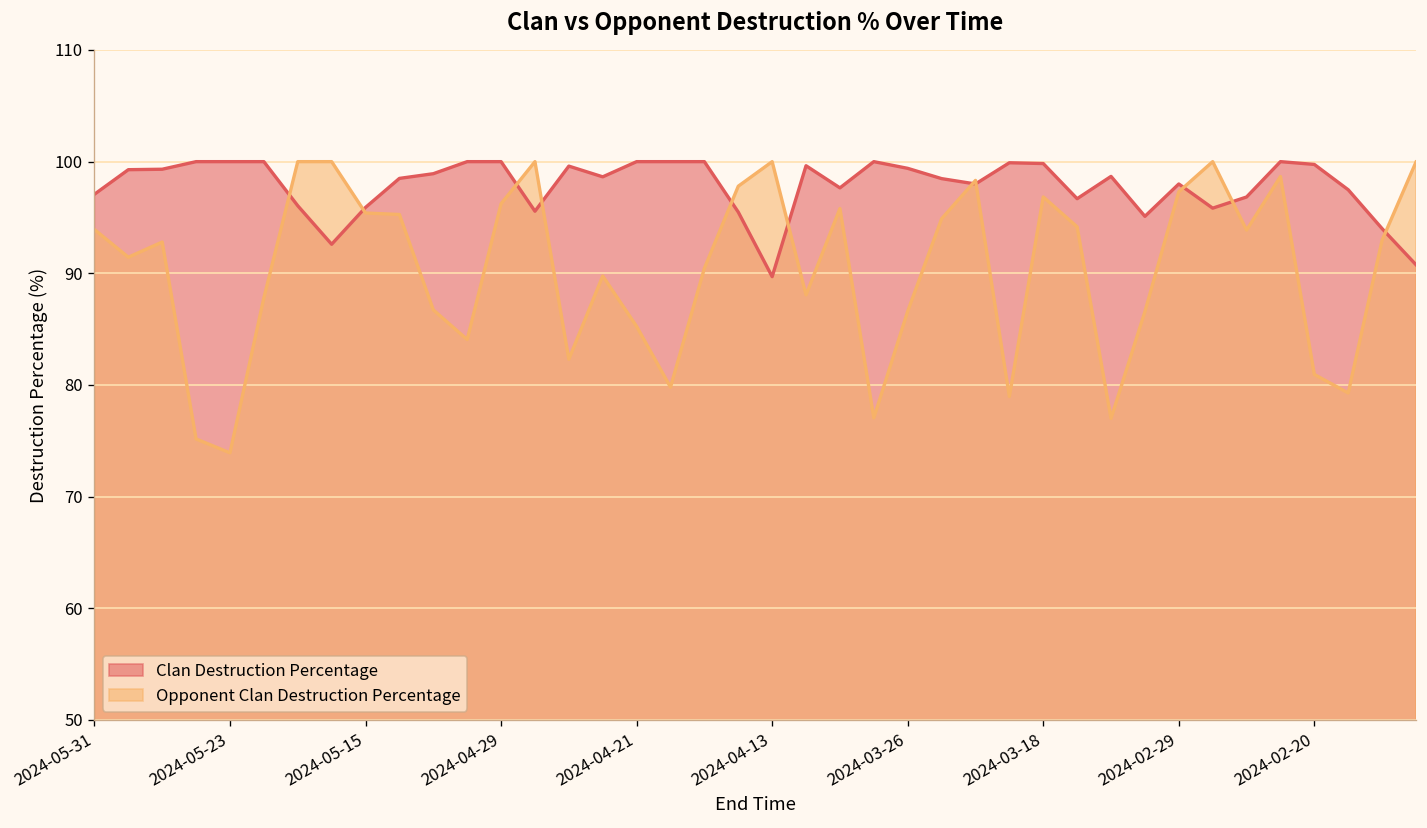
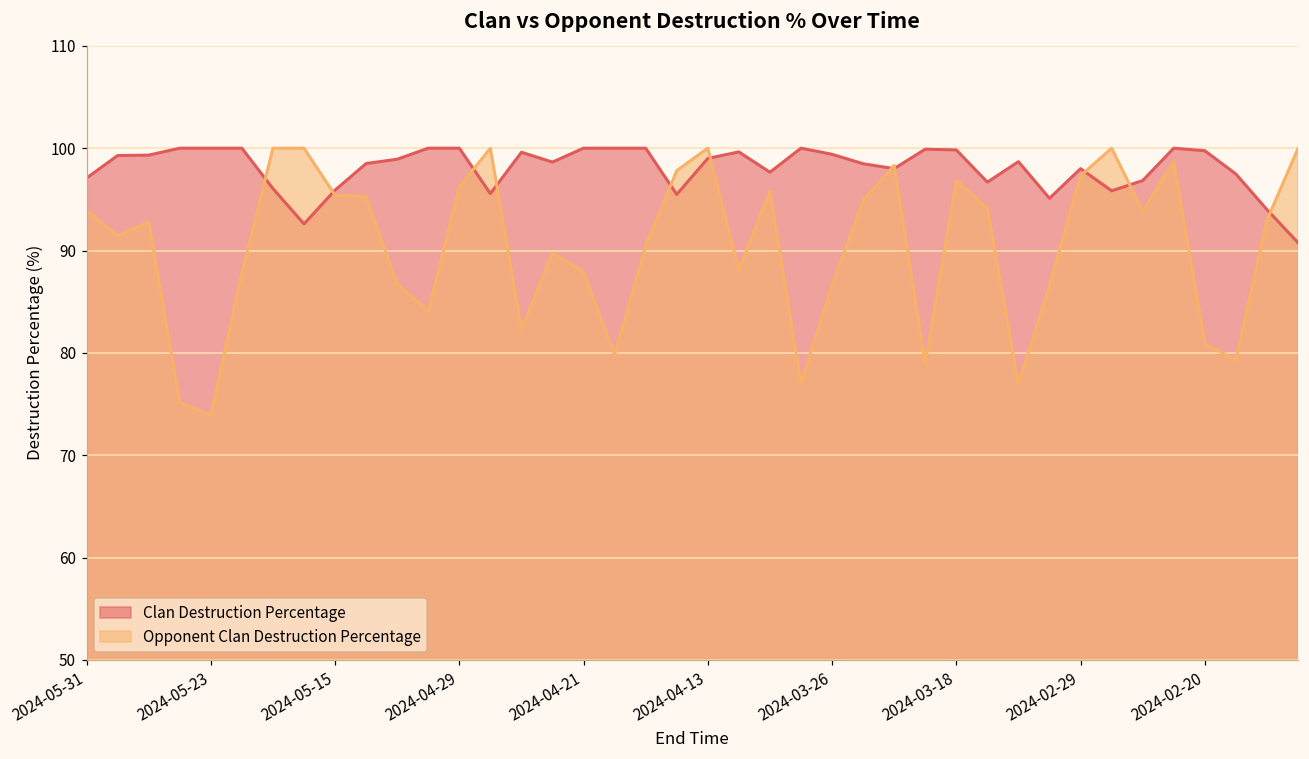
Opponent Clan Destruction Percentage, 2024-04-21: 85 -> 88
Clan Destruction Percentage, 2024-04-13: 90 -> 99
